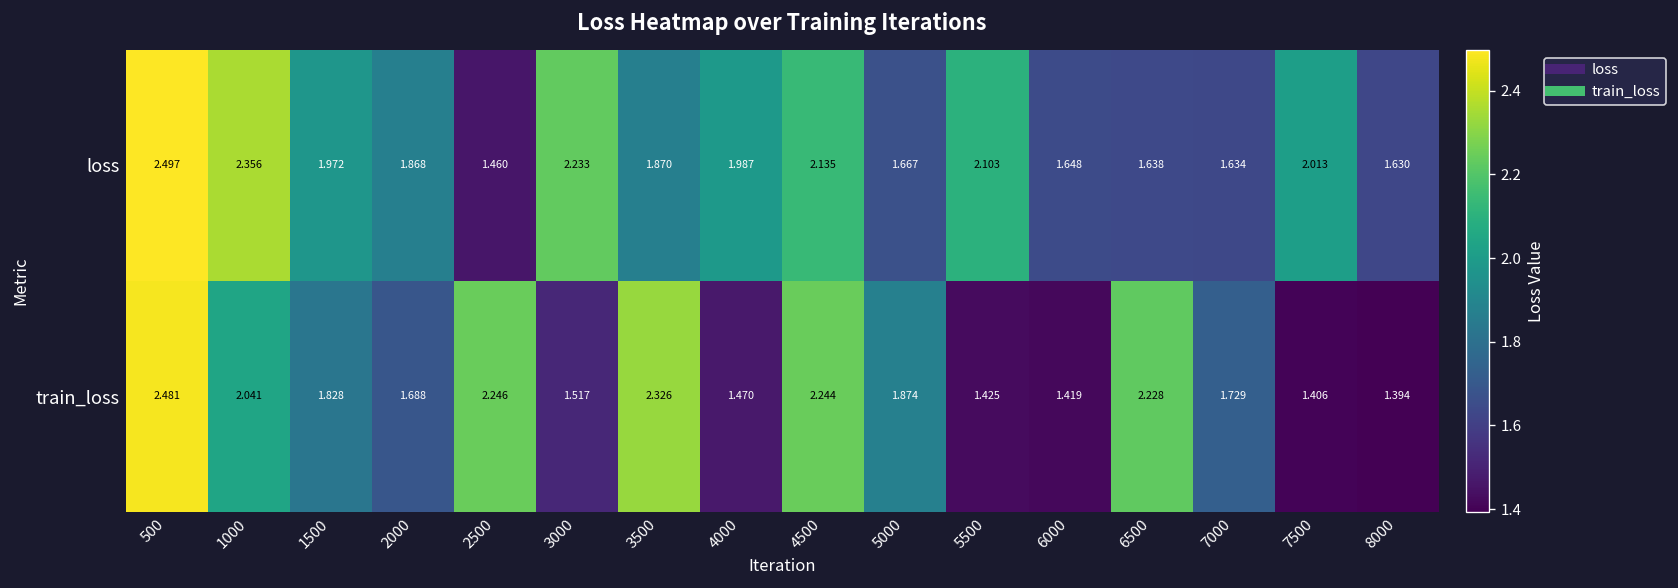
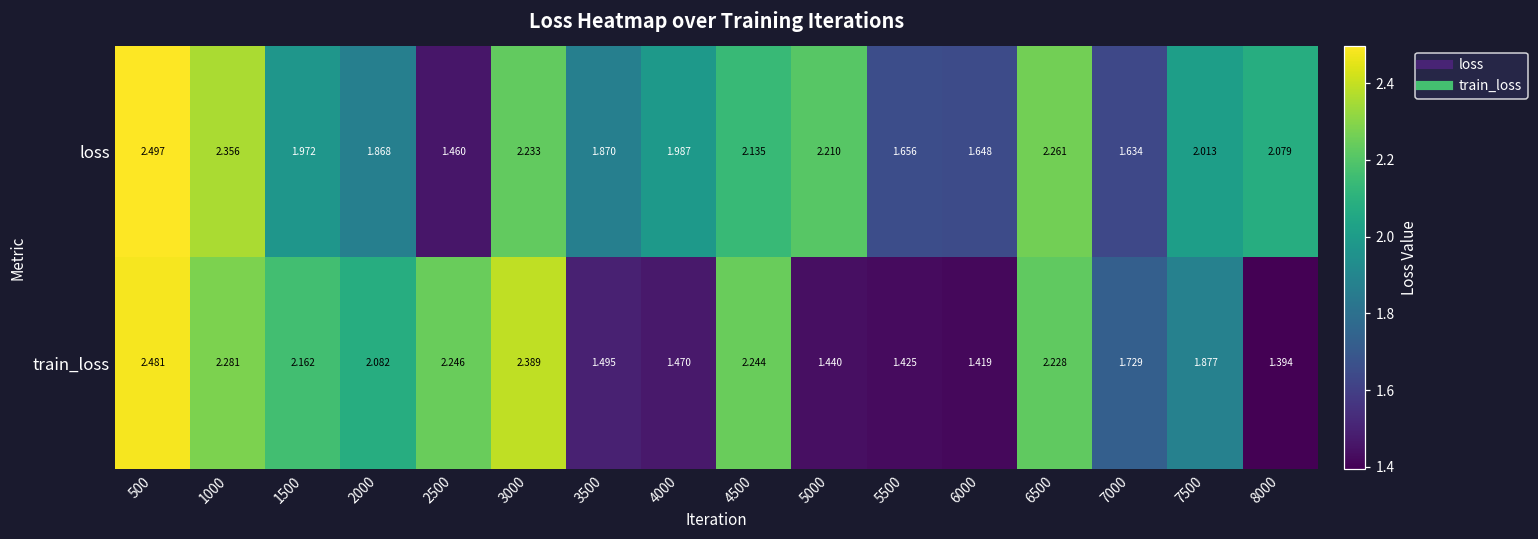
loss, 5000: 1.667 -> 2.210
loss, 5500: 2.103 -> 1.656
loss, 6500: 1.638 -> 2.261
loss, 8000: 1.630 -> 2.079
train_loss, 1000: 2.041 -> 2.281
train_loss, 1500: 1.828 -> 2.162
train_loss, 2000: 1.688 -> 2.082
train_loss, 3000: 1.517 -> 2.389
train_loss, 3500: 2.326 -> 1.495
train_loss, 5000: 1.874 -> 1.440
train_loss, 7500: 1.406 -> 1.877
